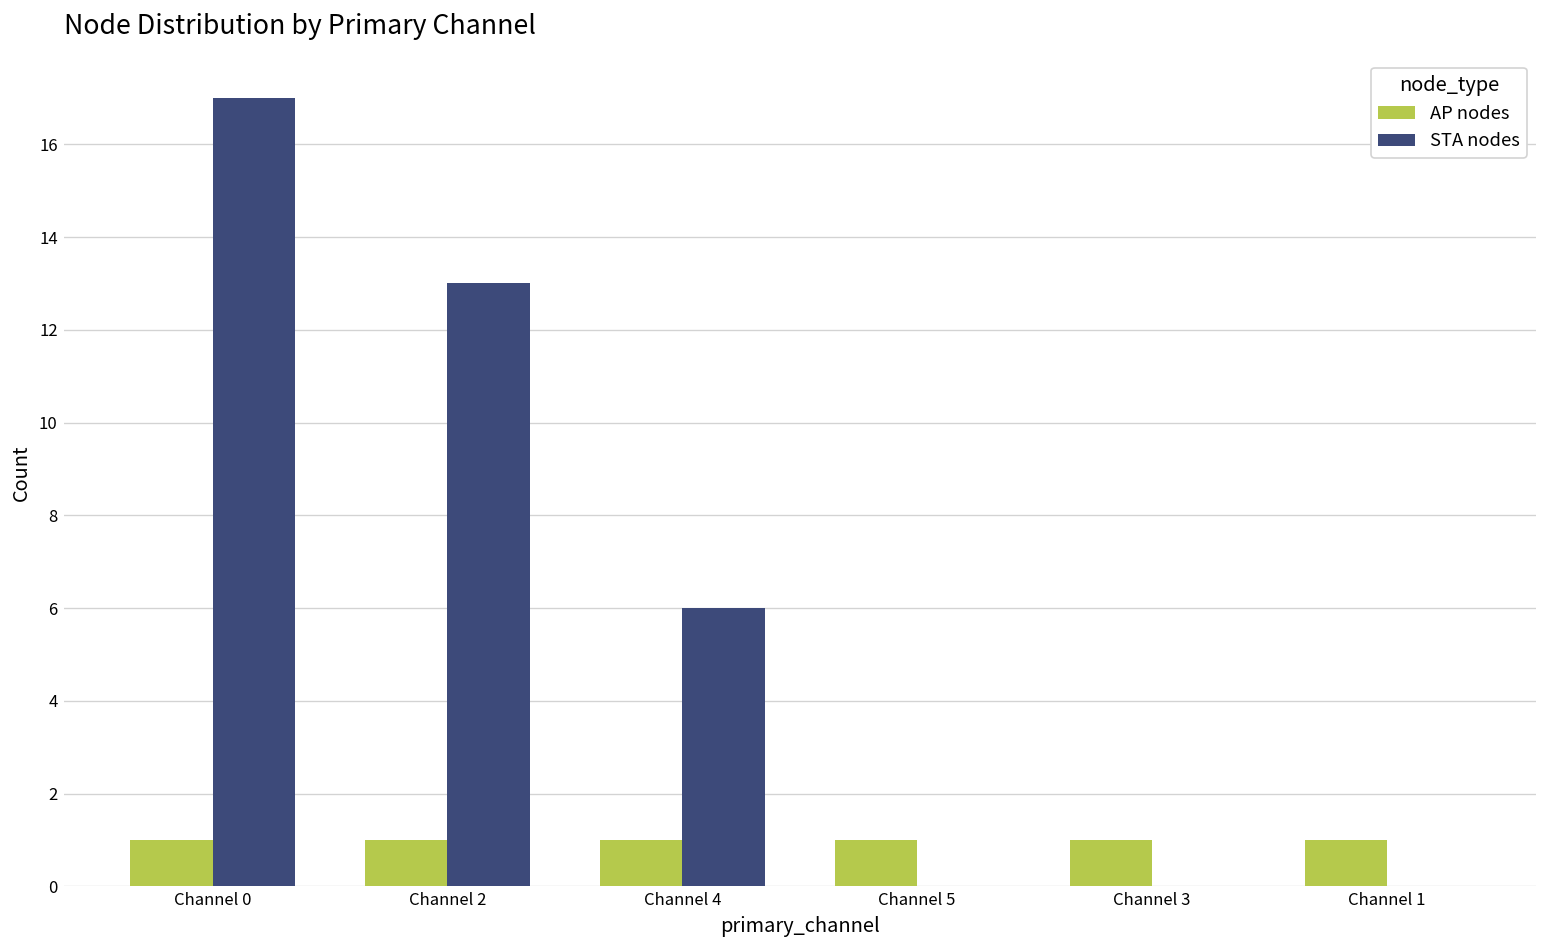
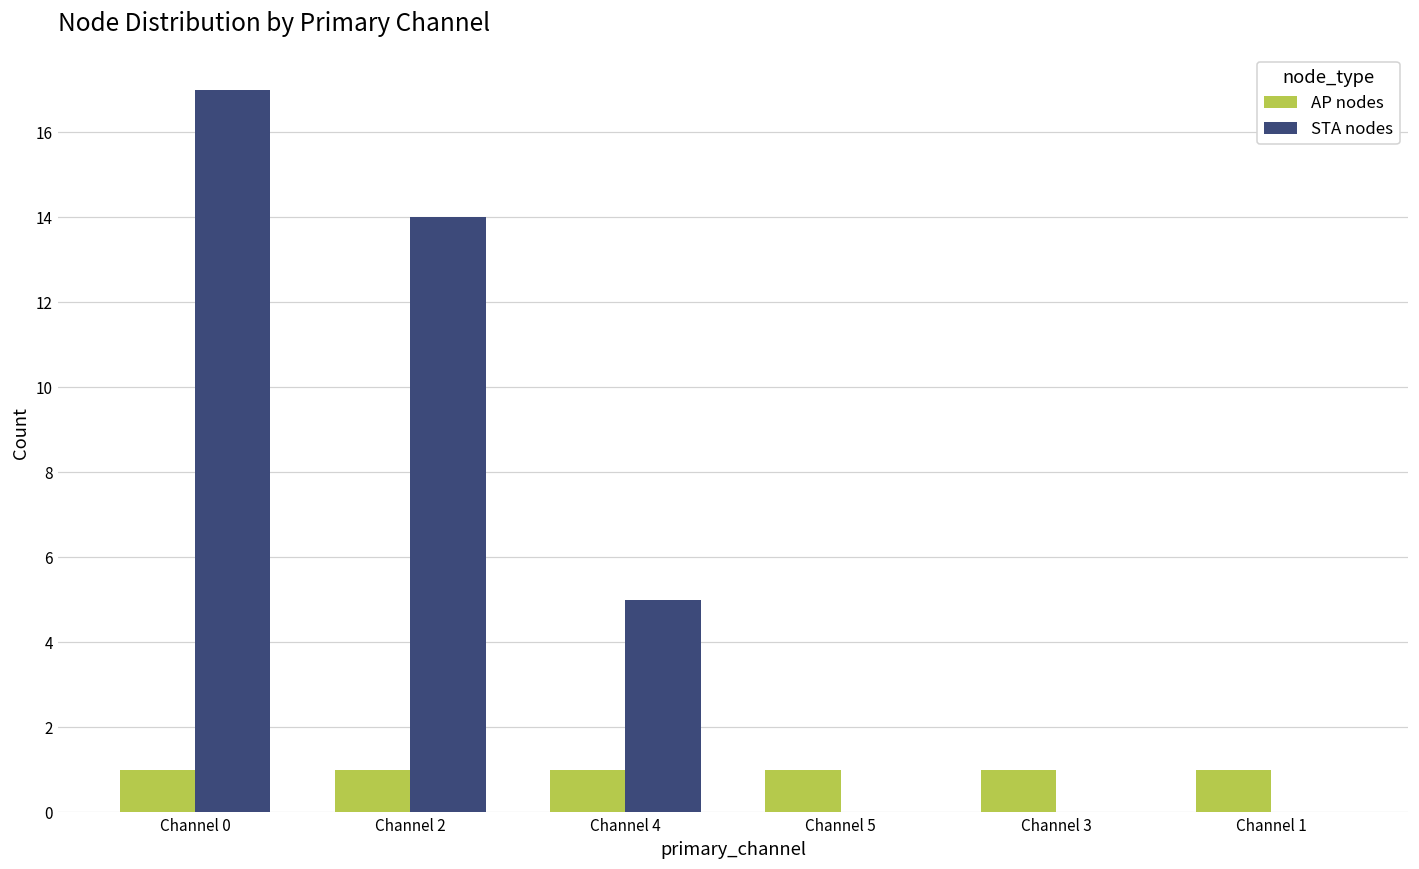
STA nodes, Channel 2: 13 -> 14
STA nodes, Channel 4: 6 -> 5
